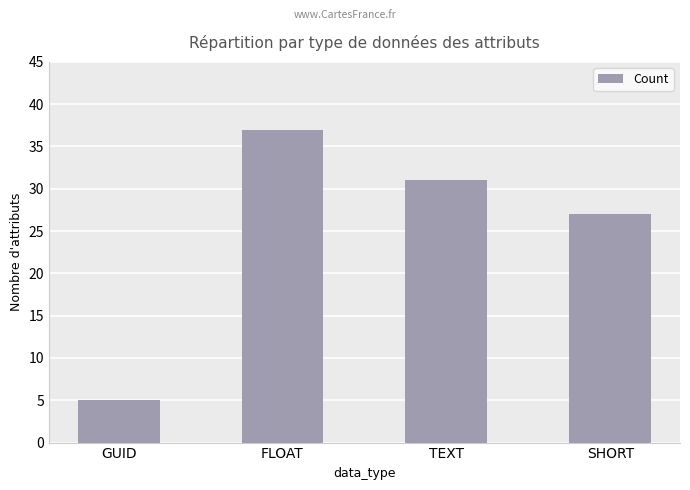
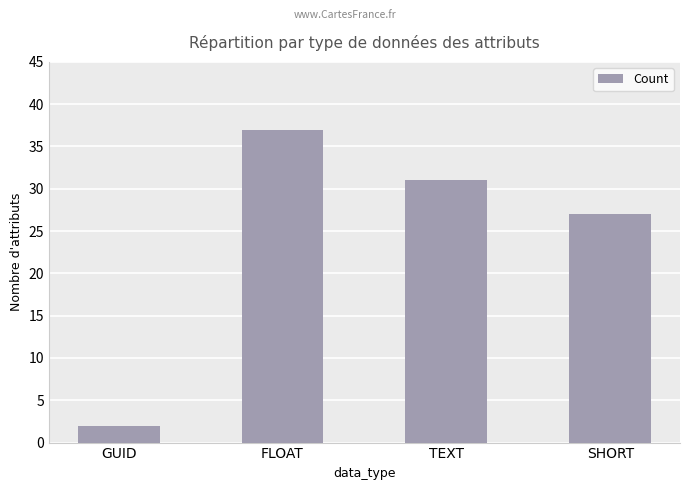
GUID: 5 -> 2
